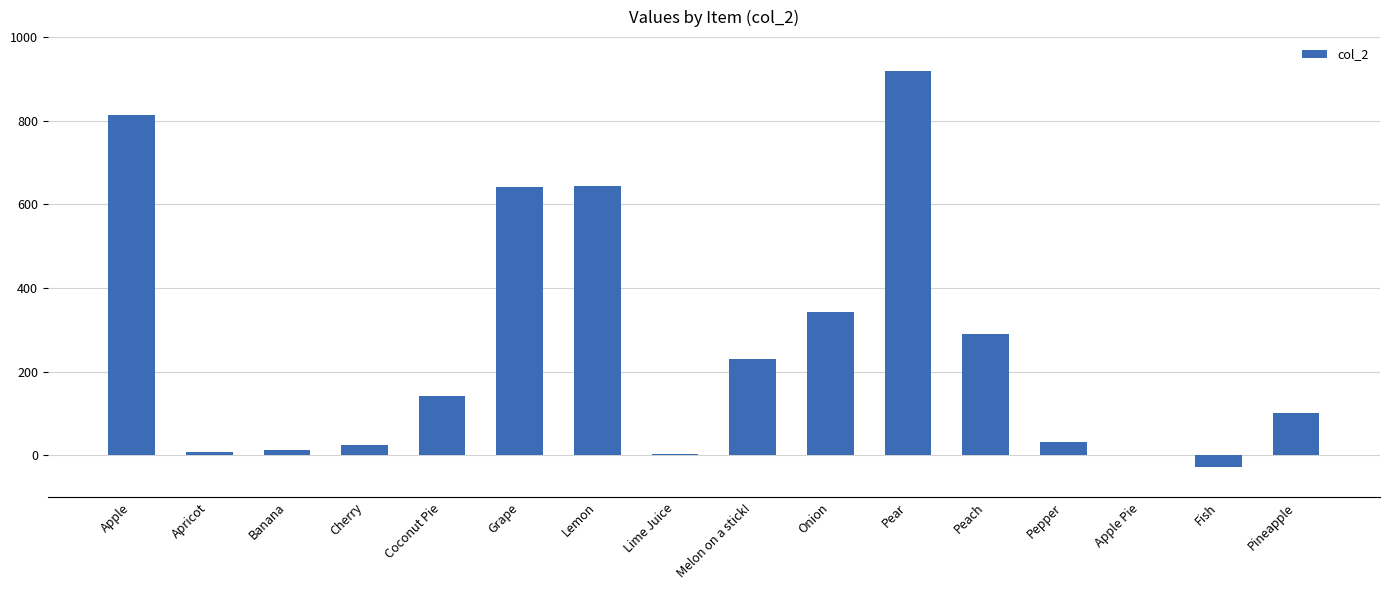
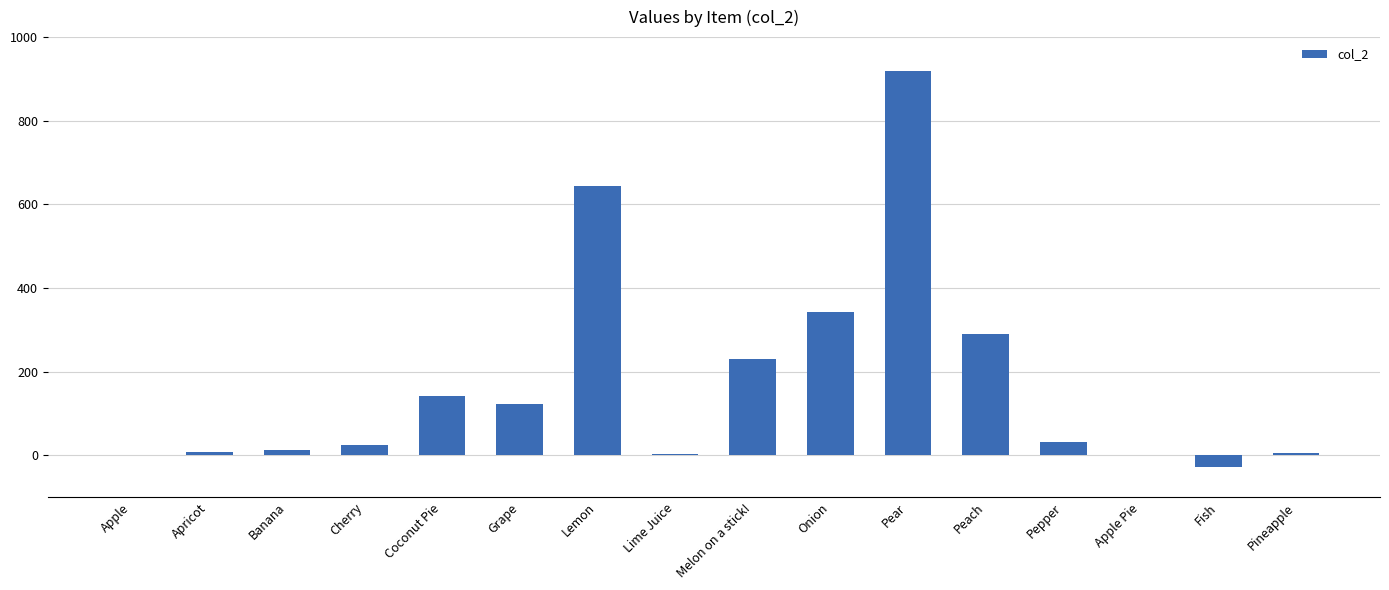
Apple: 810 -> 0
Grape: 640 -> 120
Pineapple: 100 -> 10
